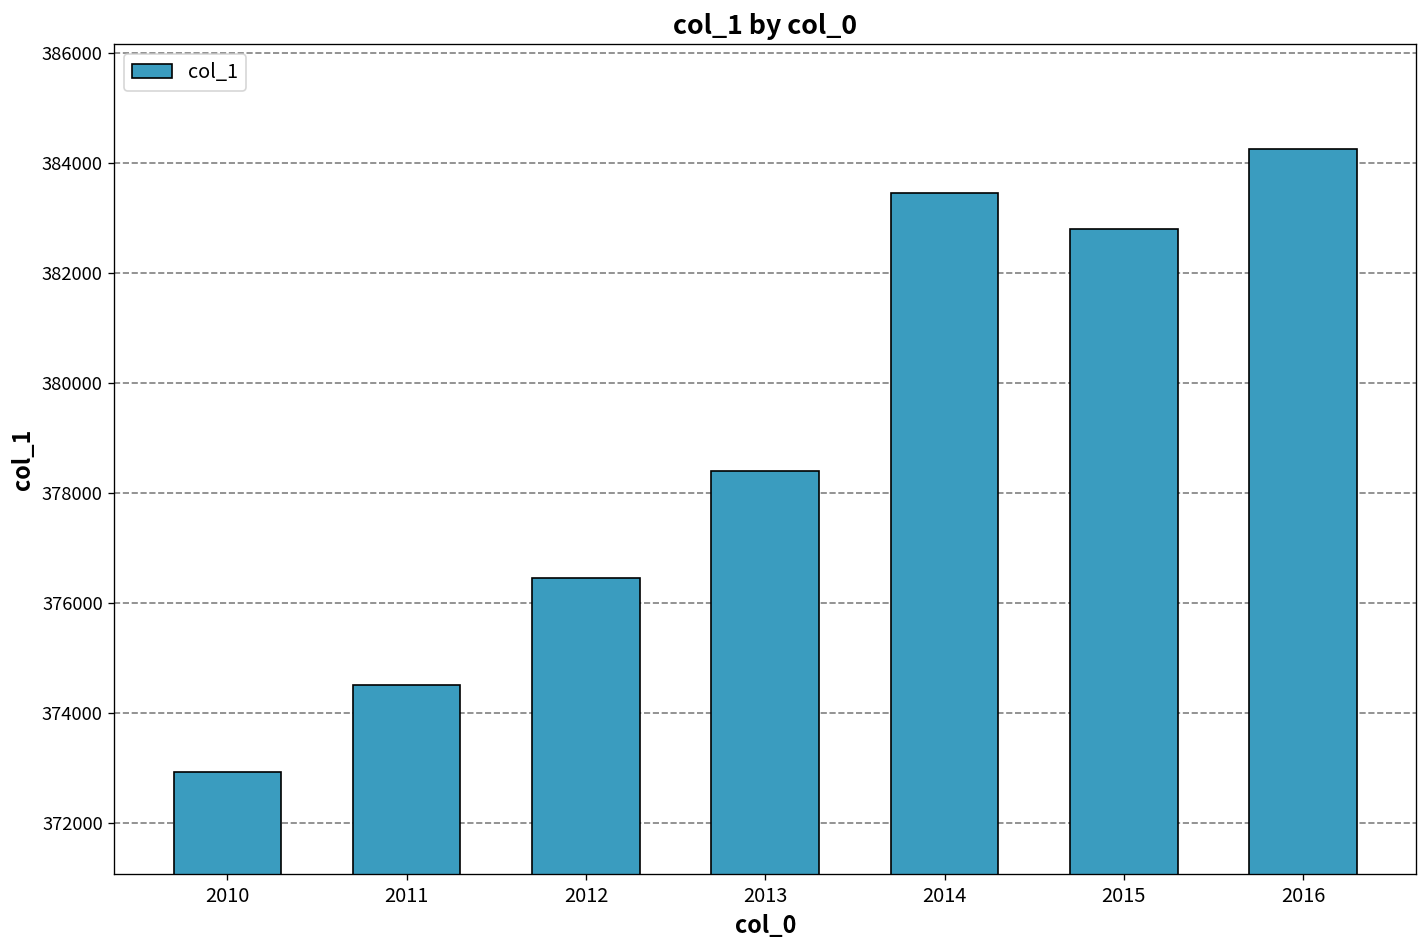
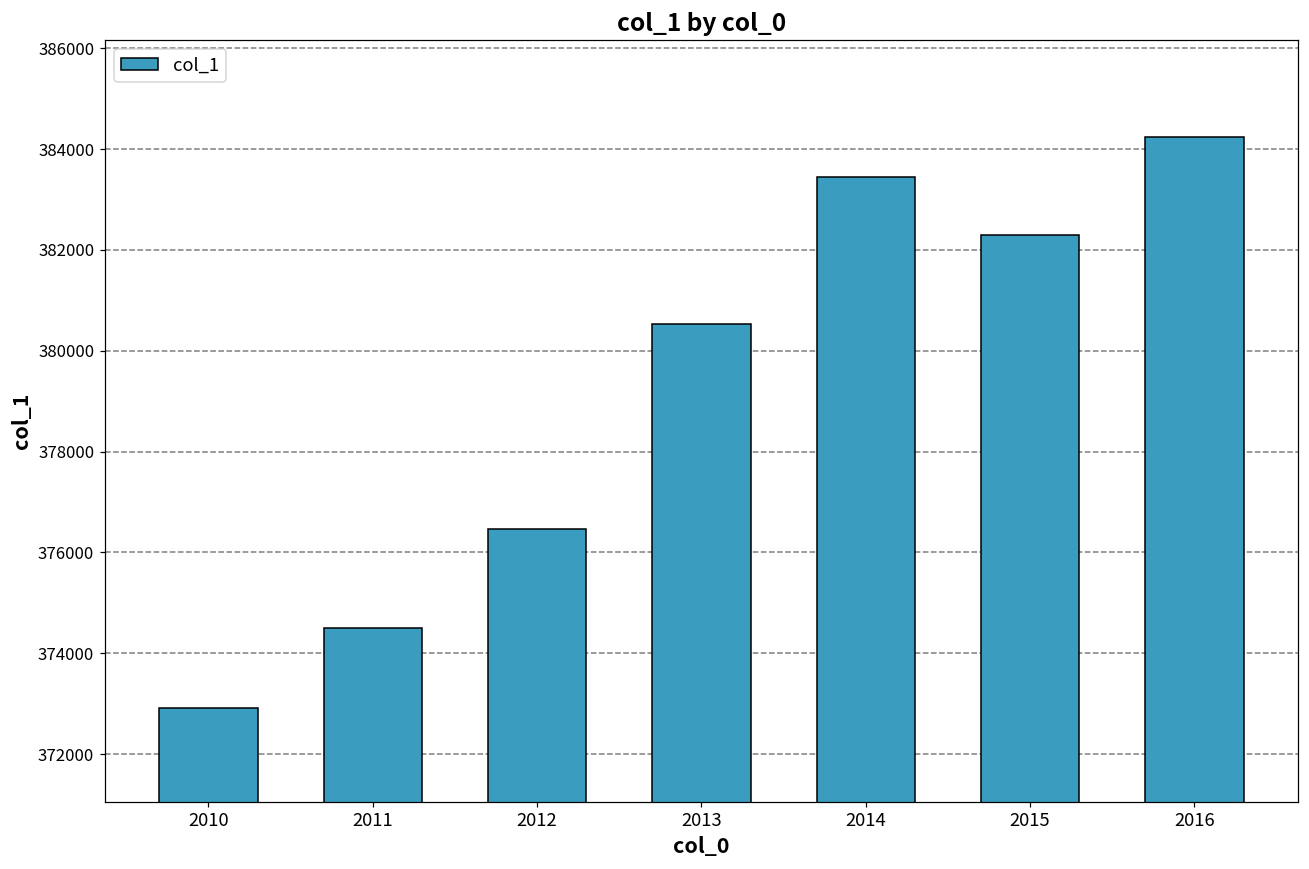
2013: 378400 -> 380500
2015: 382800 -> 382300
